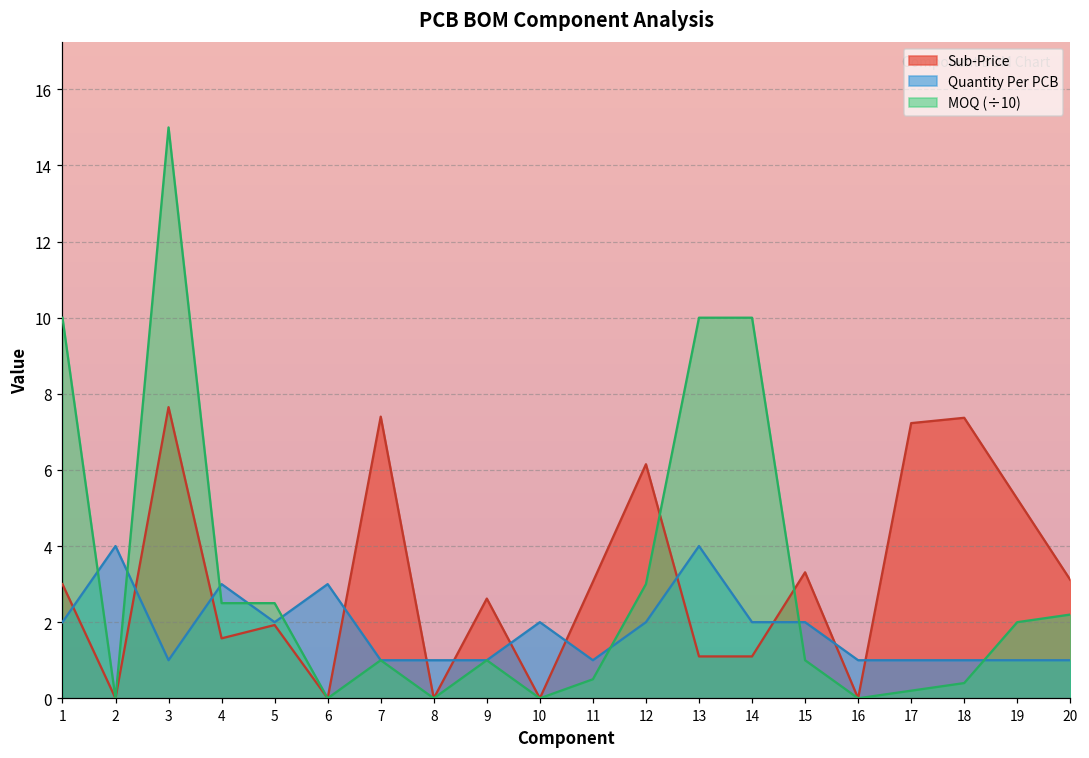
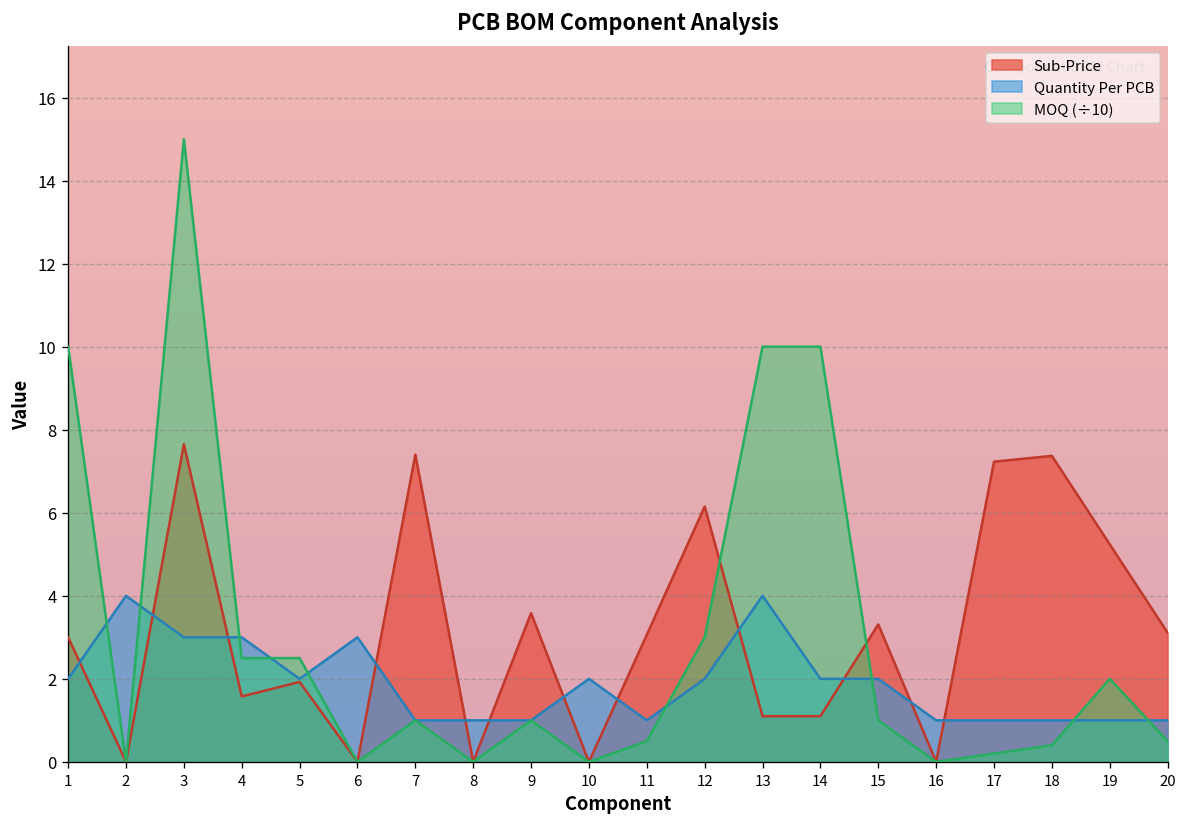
Quantity Per PCB, 3: 1 -> 3
Sub-Price, 9: 2.6 -> 3.6
MOQ (÷10), 20: 2.2 -> 0.5
